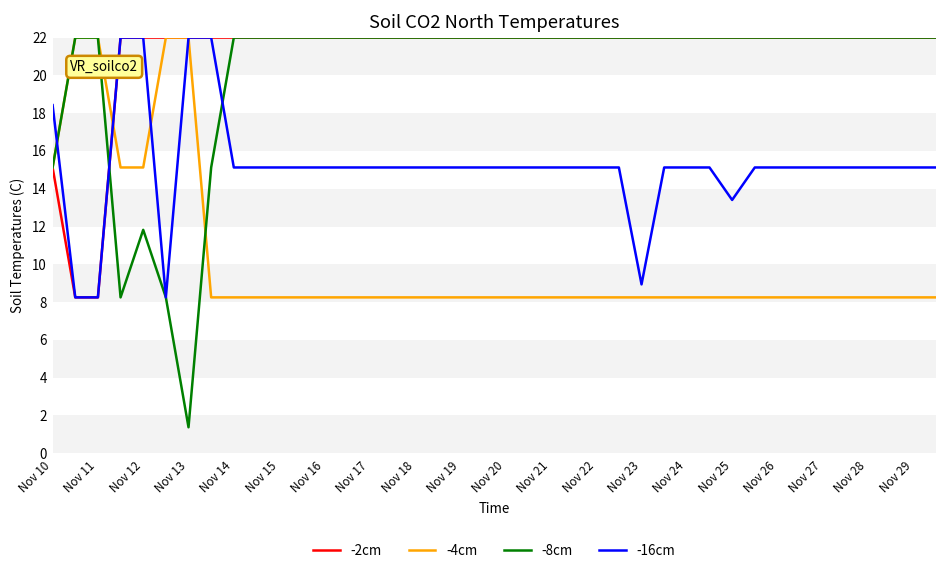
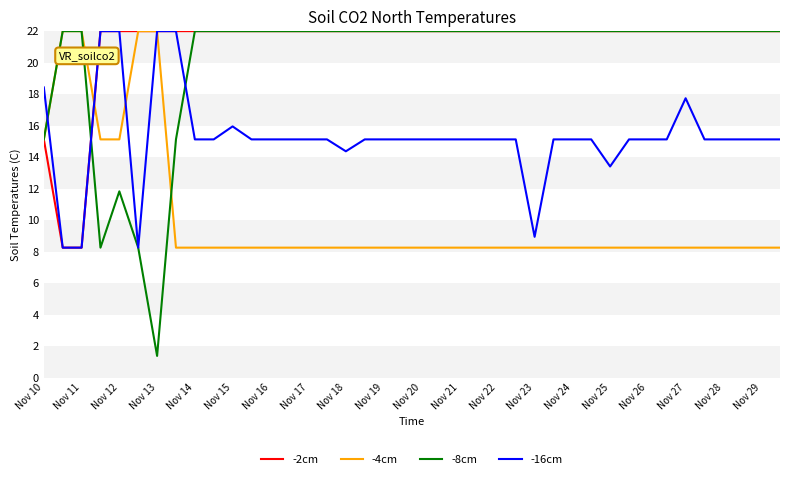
-16cm, Nov 15: 15.1 -> 16.0
-16cm, Nov 18: 15.1 -> 14.4
-16cm, Nov 27: 15.1 -> 17.7
